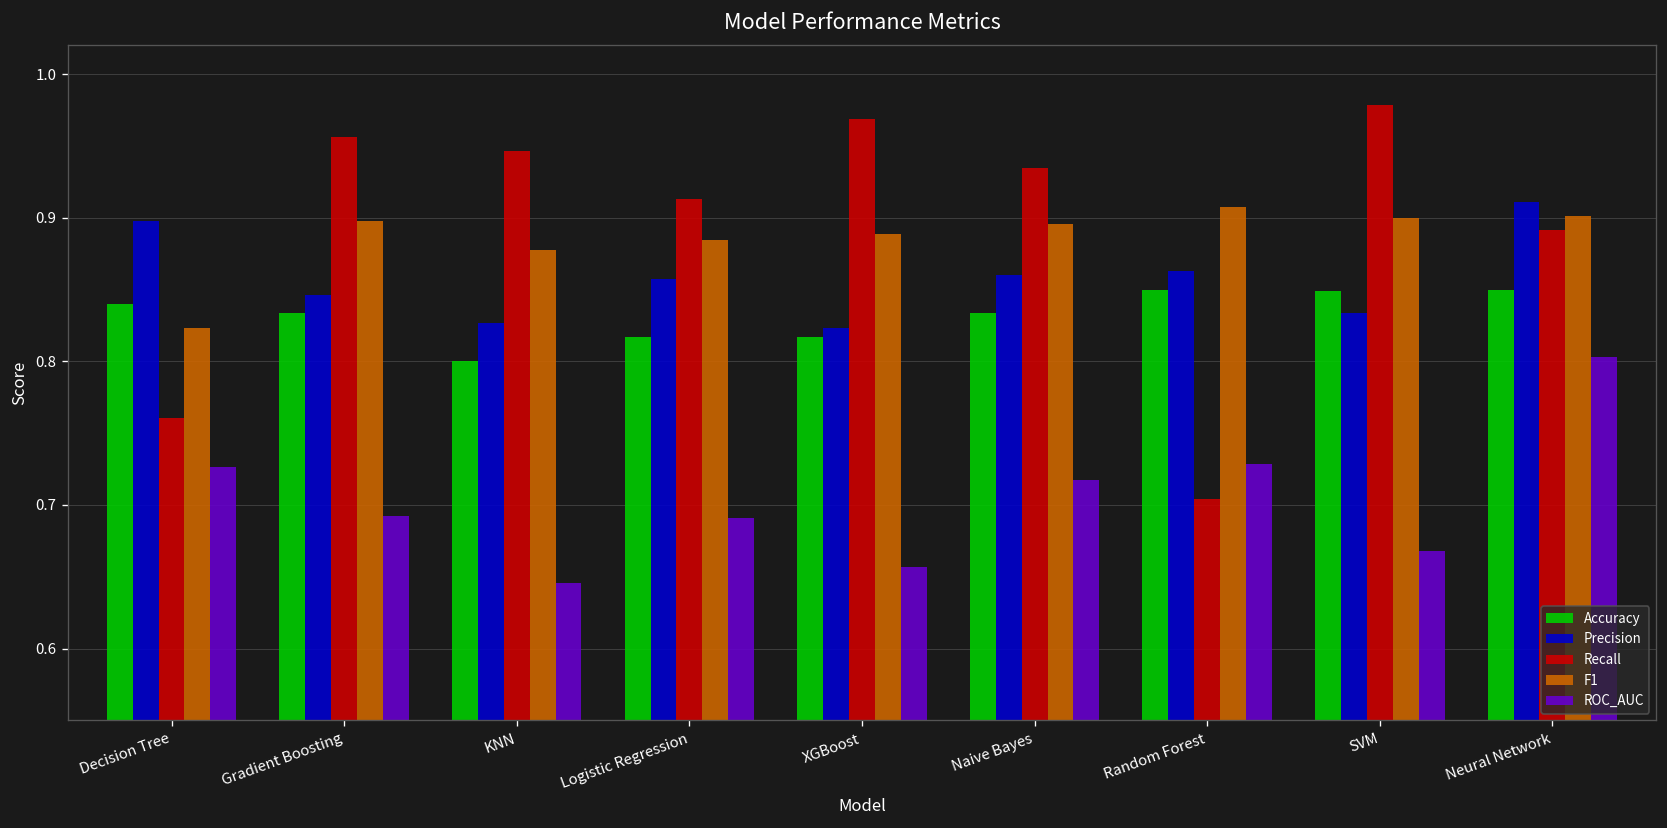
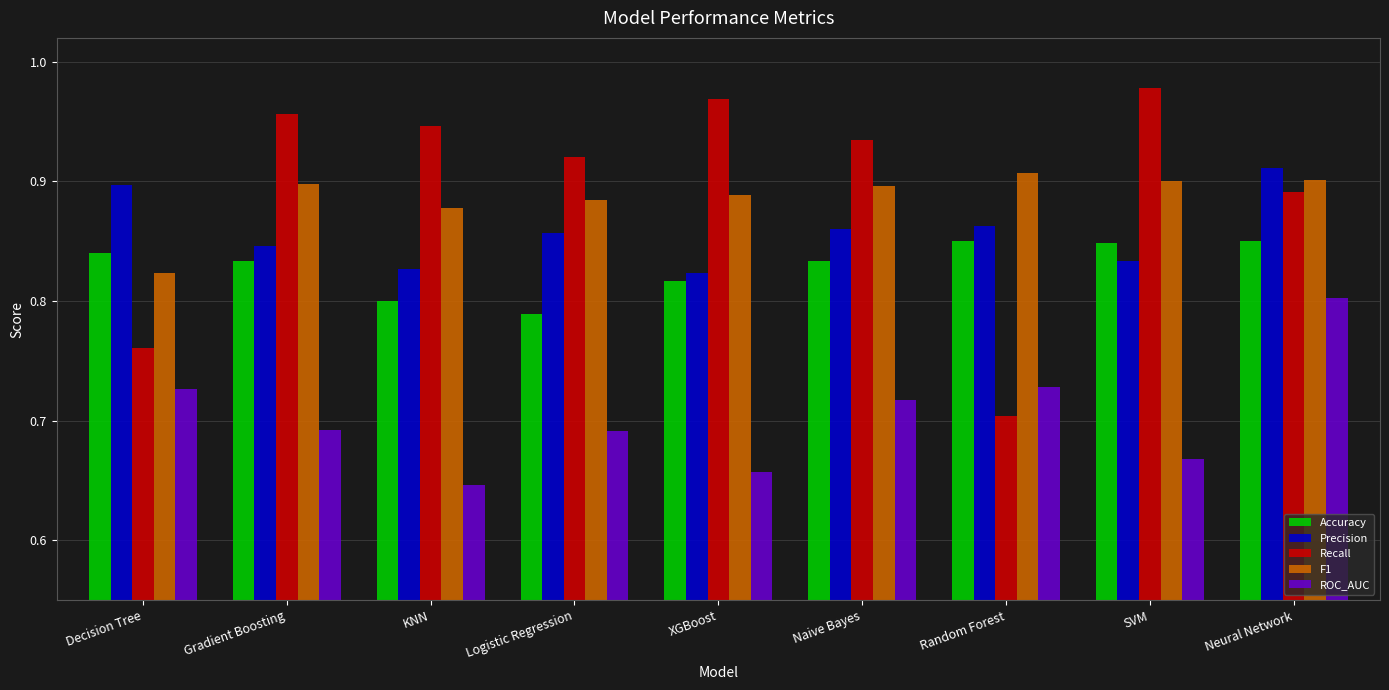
Accuracy, Logistic Regression: 0.817 -> 0.789
Recall, Logistic Regression: 0.913 -> 0.920
